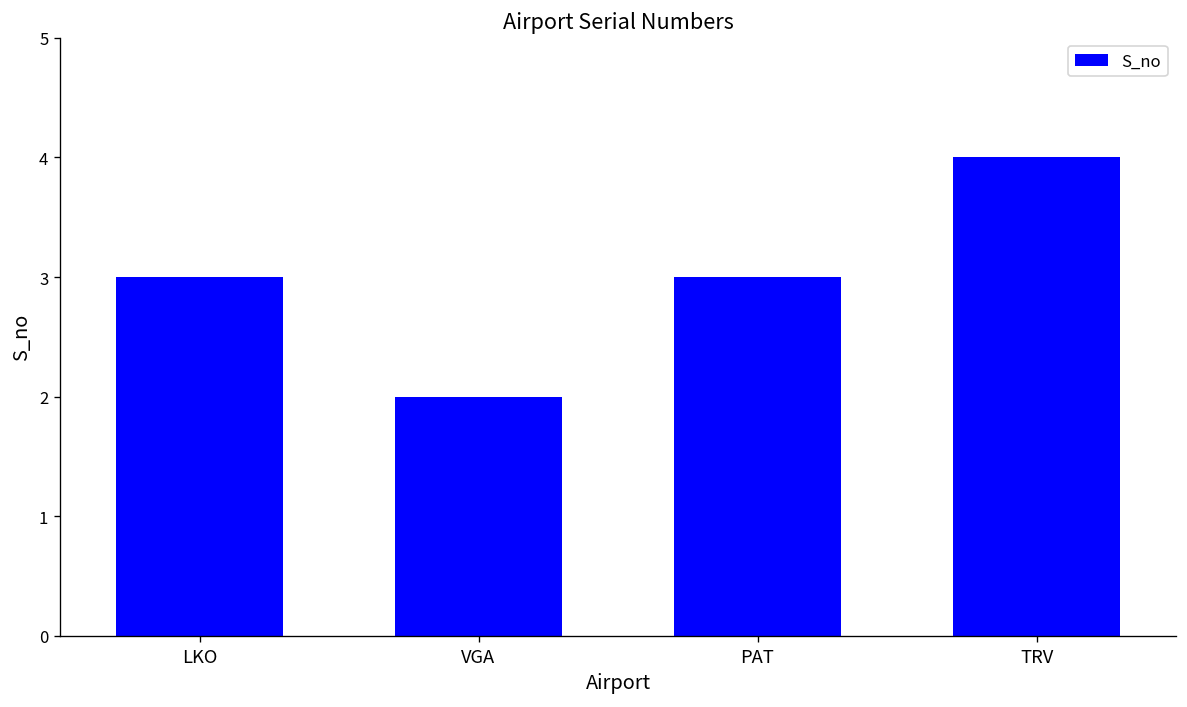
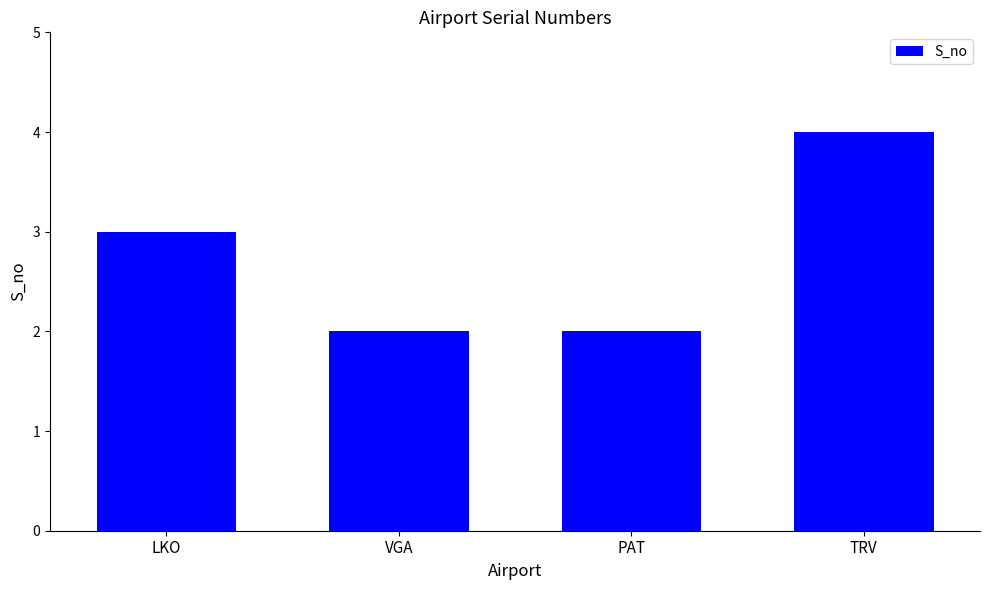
PAT: 3 -> 2
